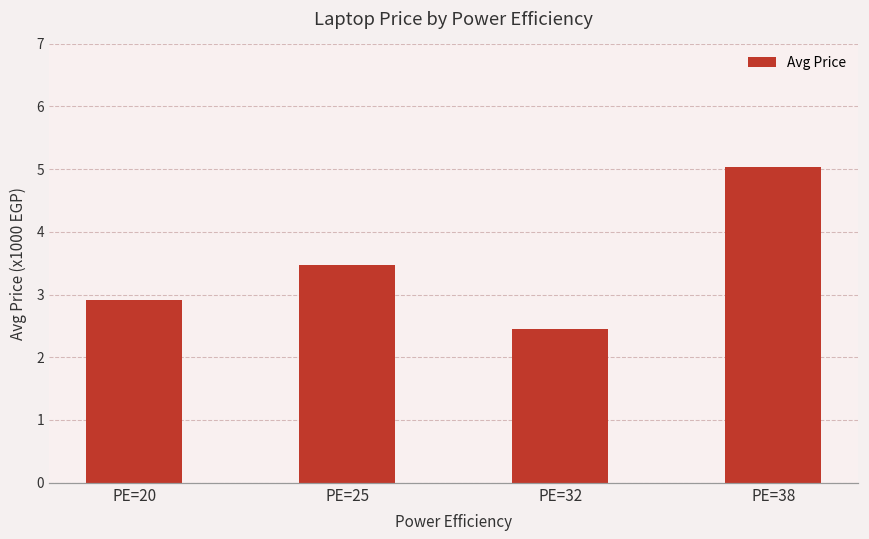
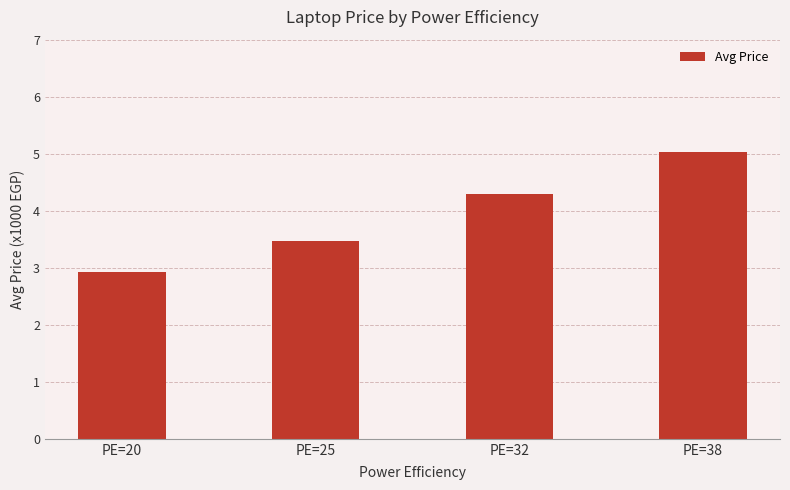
PE=32: 2.5 -> 4.3
